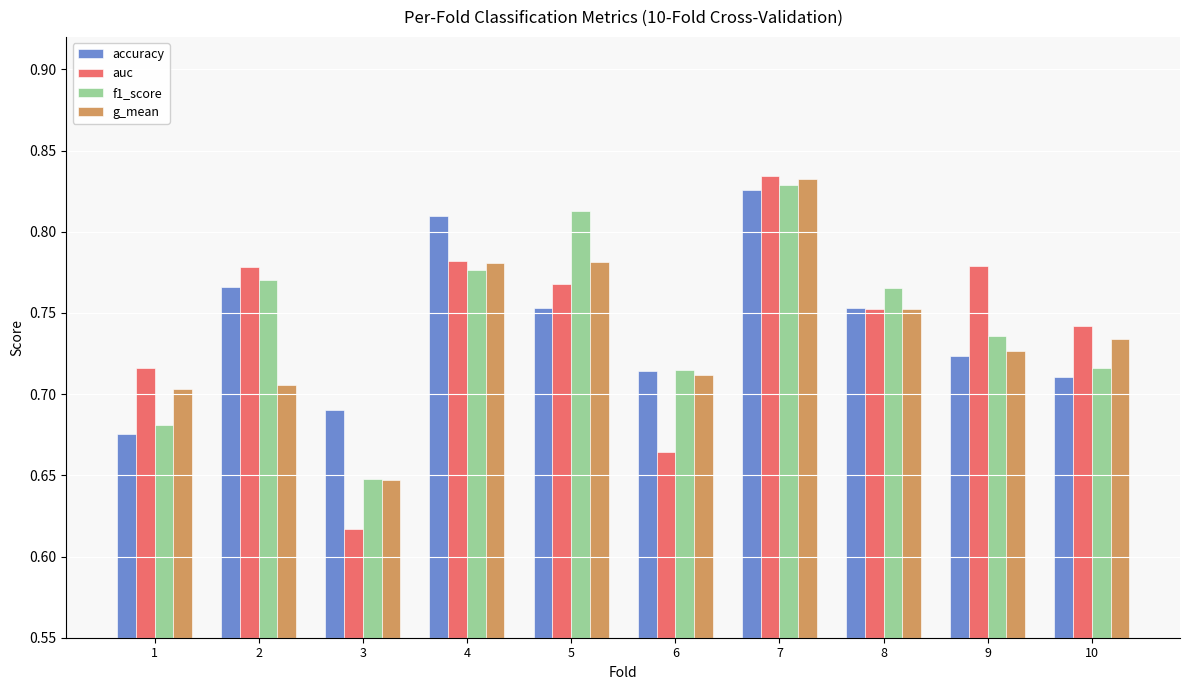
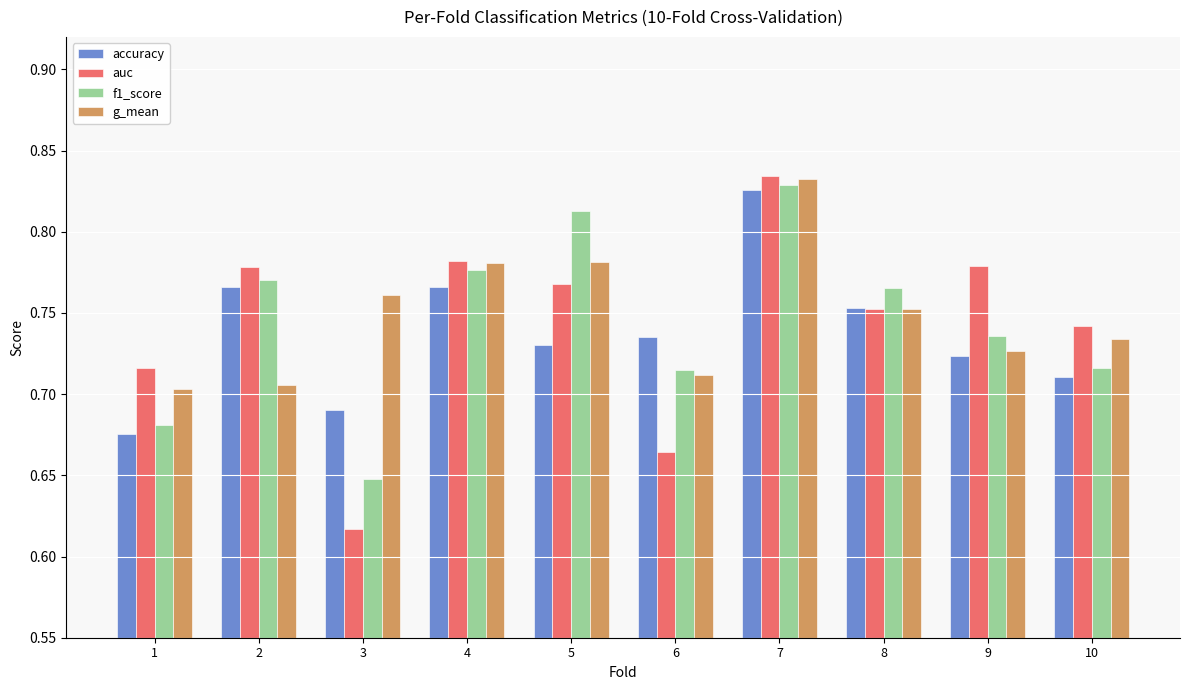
g_mean, 3: 0.647 -> 0.761
accuracy, 4: 0.810 -> 0.766
accuracy, 5: 0.753 -> 0.730
accuracy, 6: 0.714 -> 0.735
